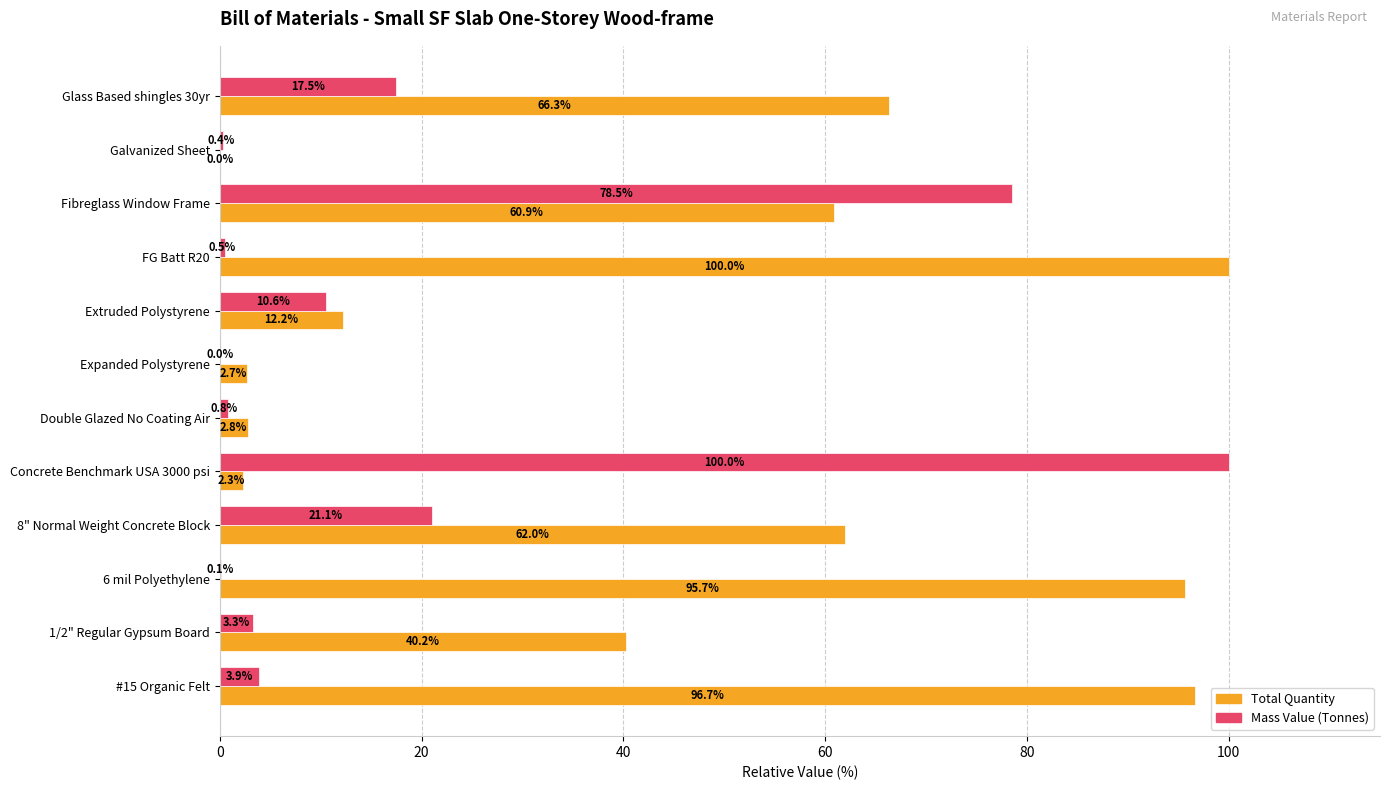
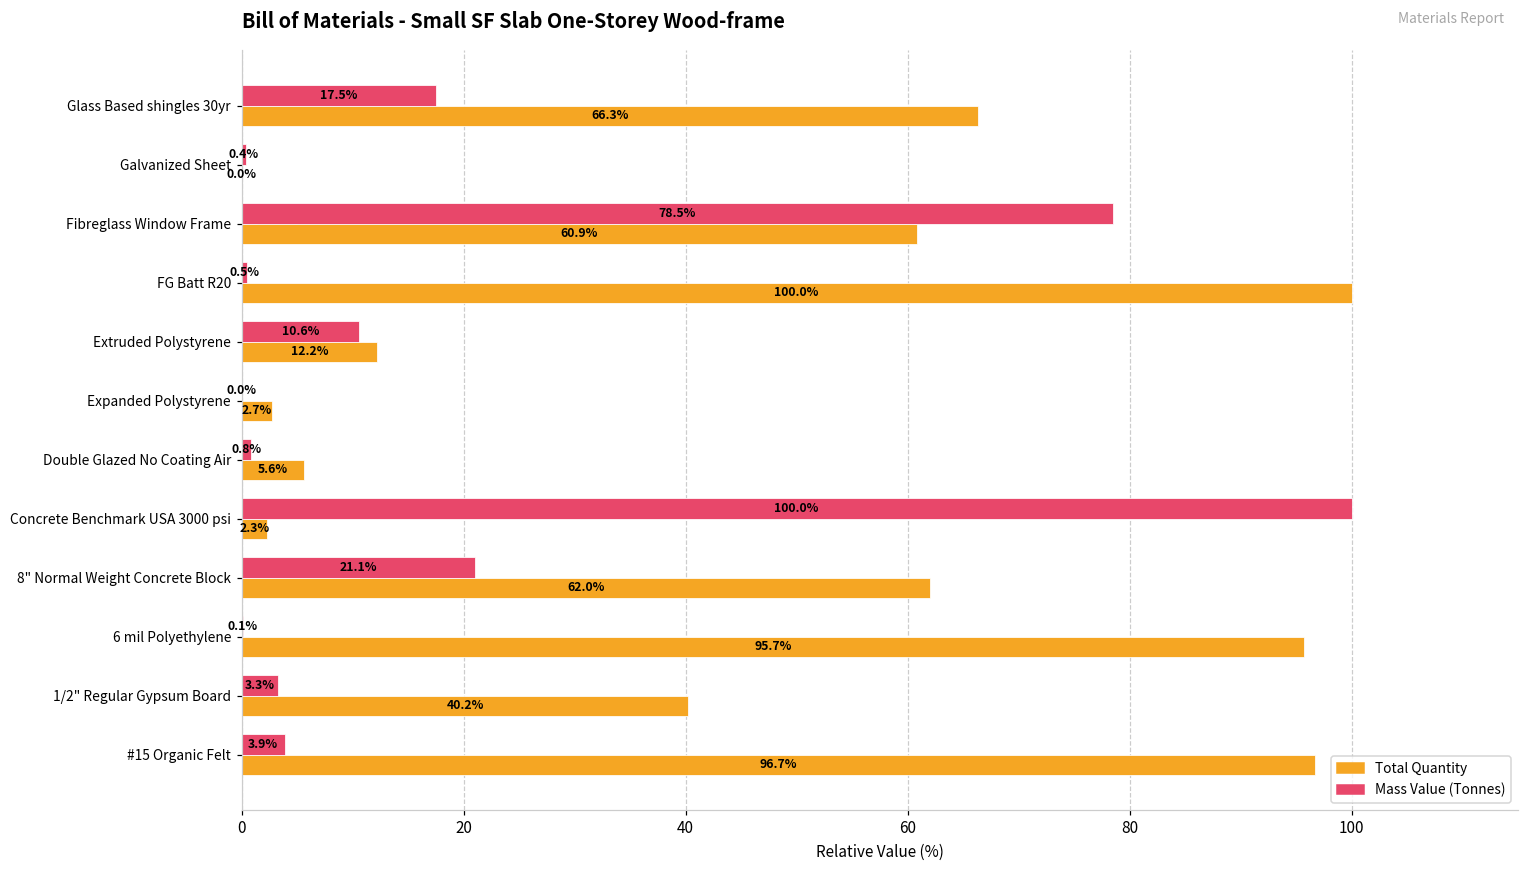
Total Quantity, Double Glazed No Coating Air: 2.8% -> 5.6%
